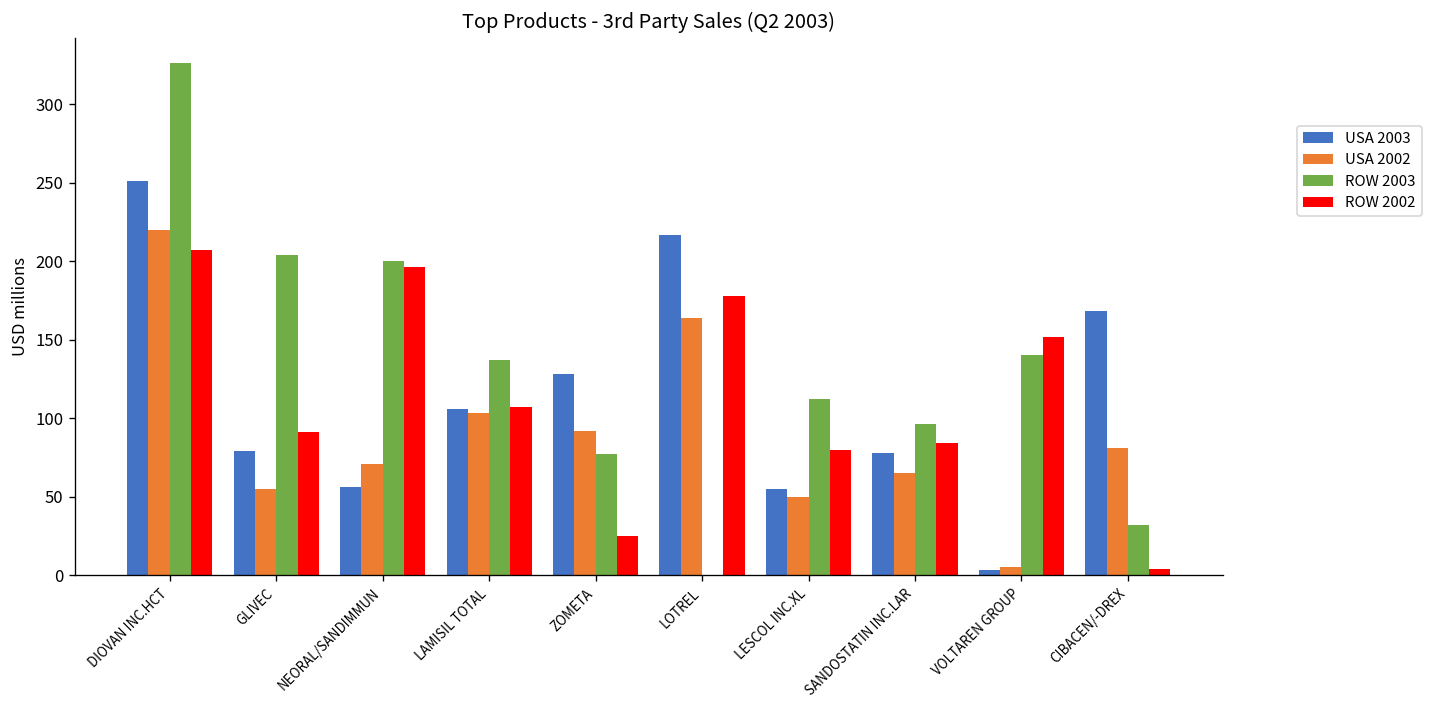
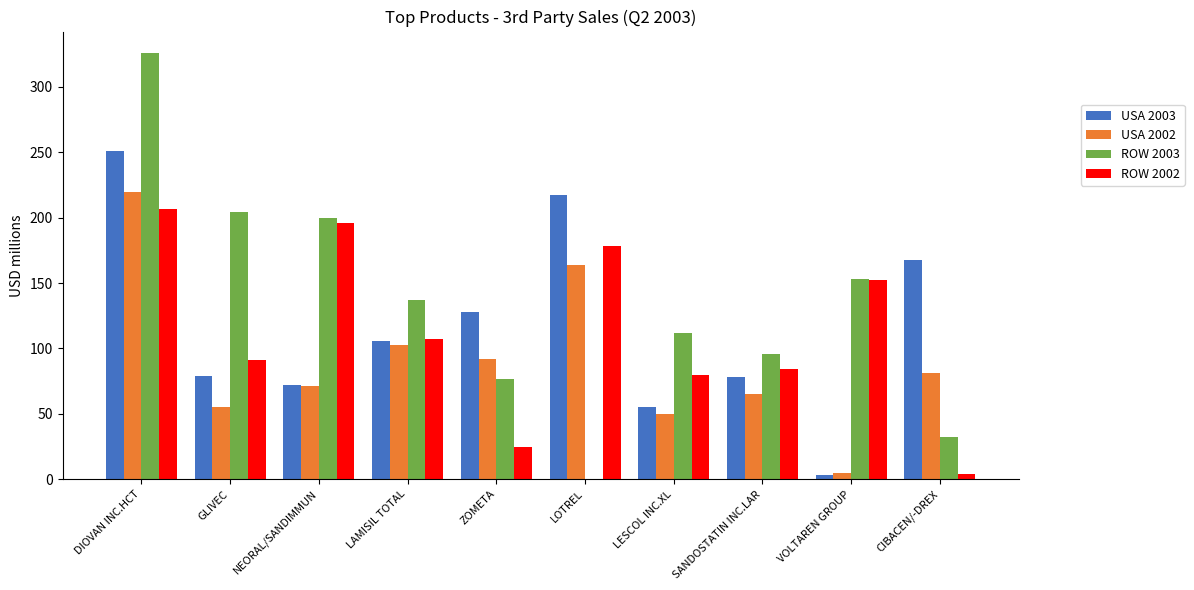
USA 2003, NEORAL/SANDIMMUN: 56 -> 72
ROW 2003, VOLTAREN GROUP: 140 -> 153
